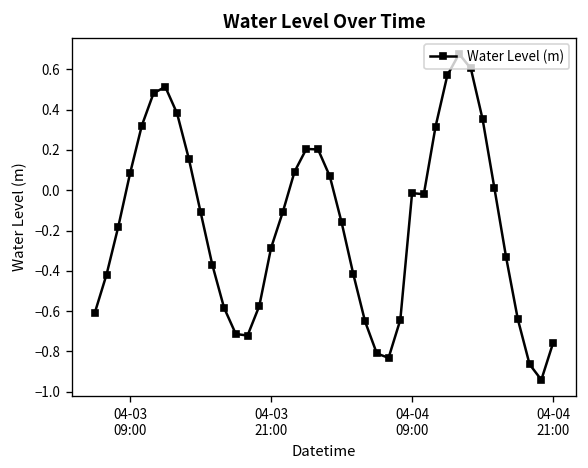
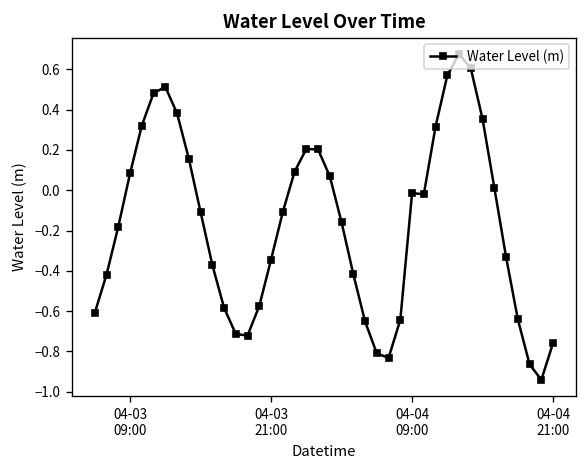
04-03 21:00: -0.29 -> -0.34
